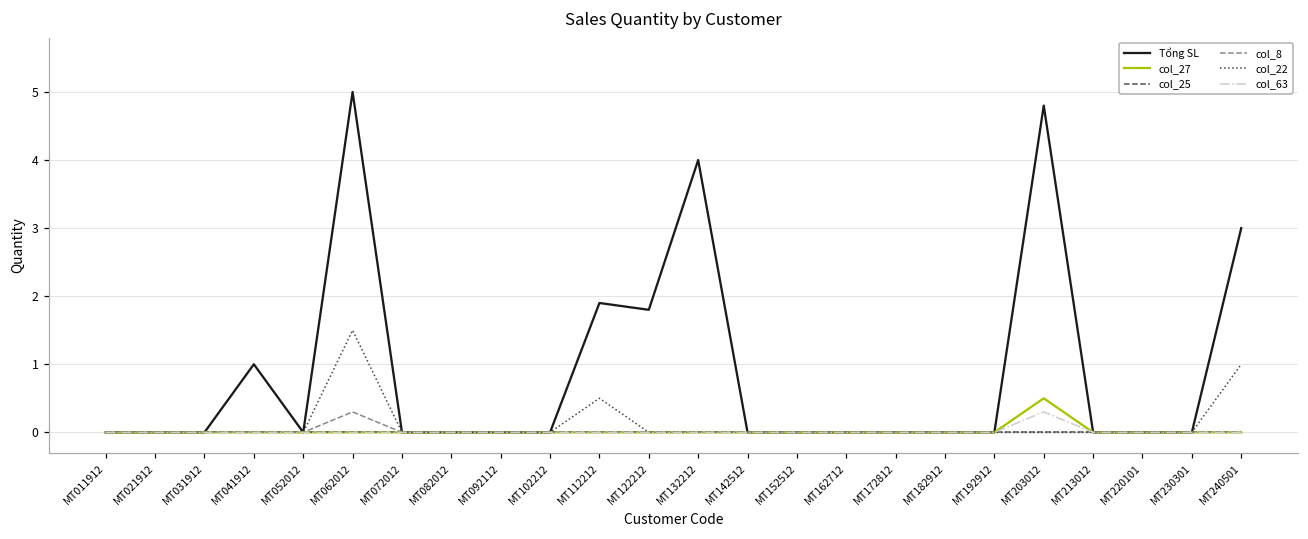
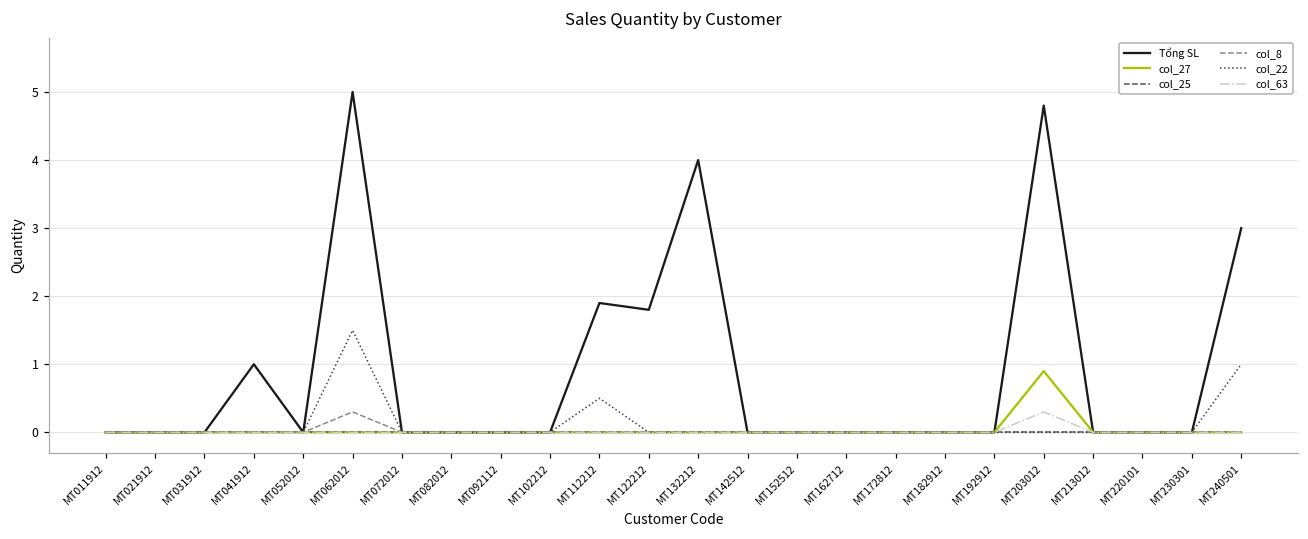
col_27, MT203012: 0.5 -> 0.9
